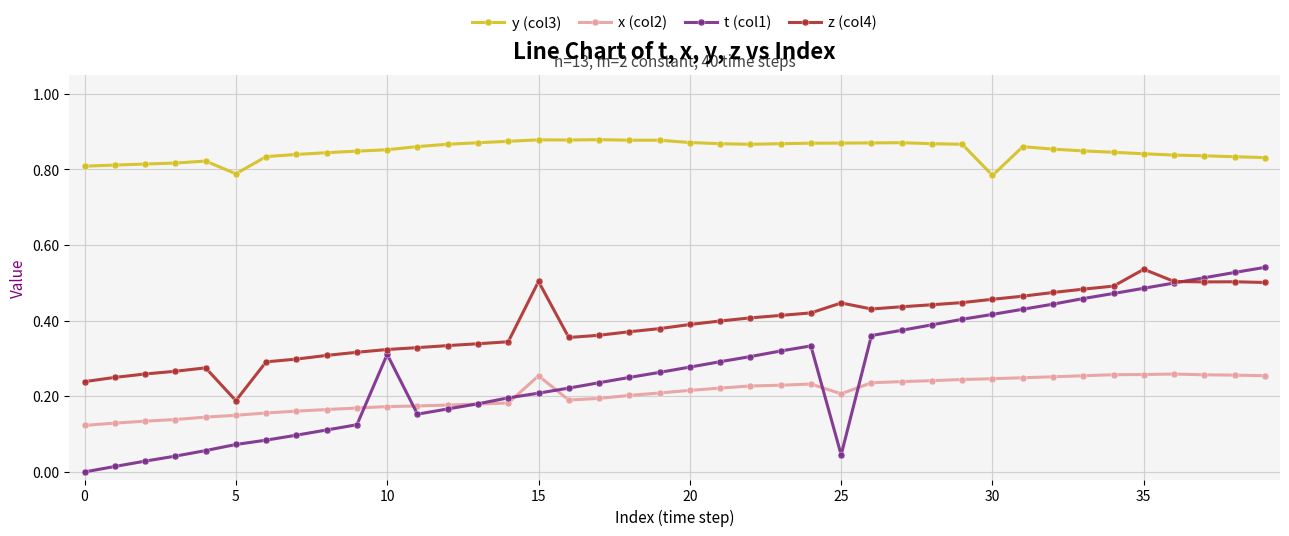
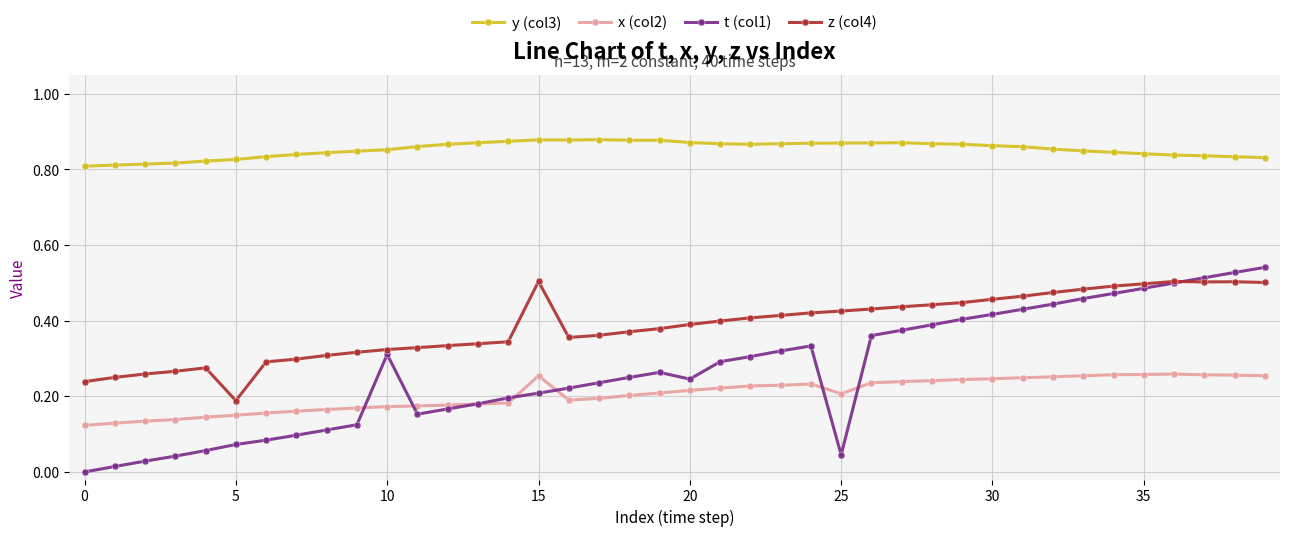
y (col3), 5: 0.79 -> 0.83
t (col1), 20: 0.28 -> 0.25
z (col4), 25: 0.45 -> 0.43
y (col3), 30: 0.78 -> 0.86
z (col4), 35: 0.54 -> 0.50
